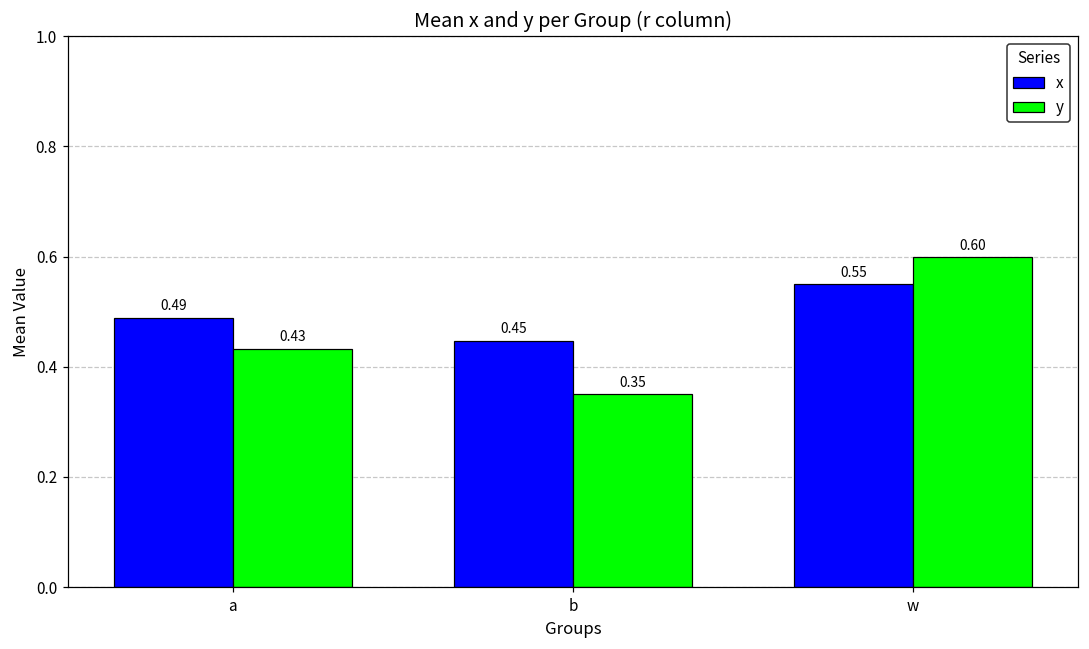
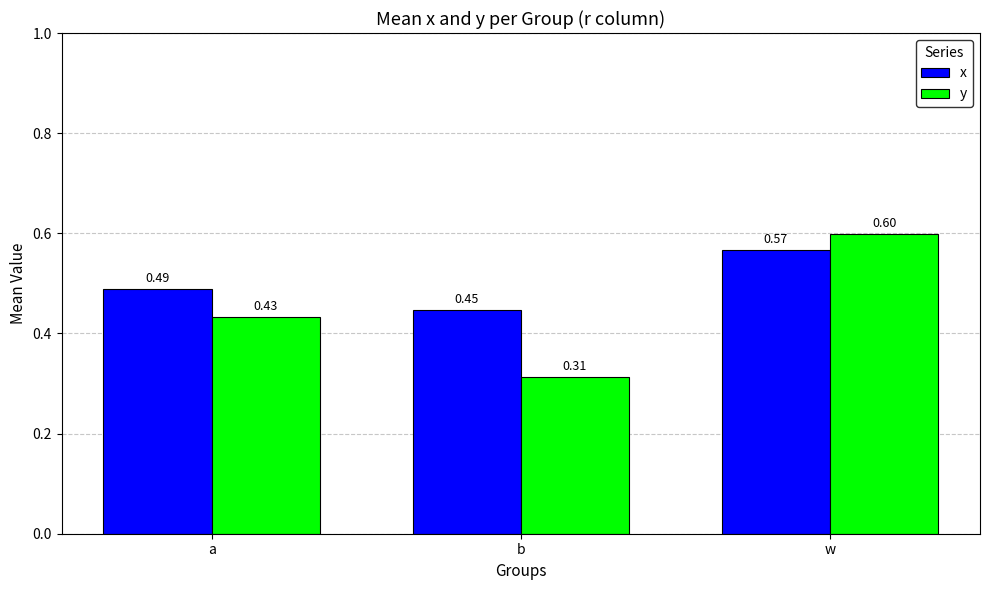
y, b: 0.35 -> 0.31
x, w: 0.55 -> 0.57
